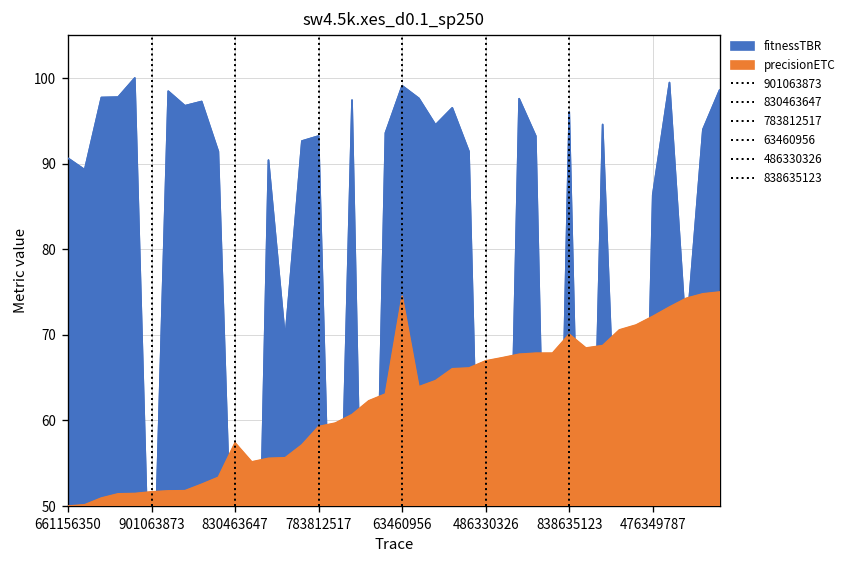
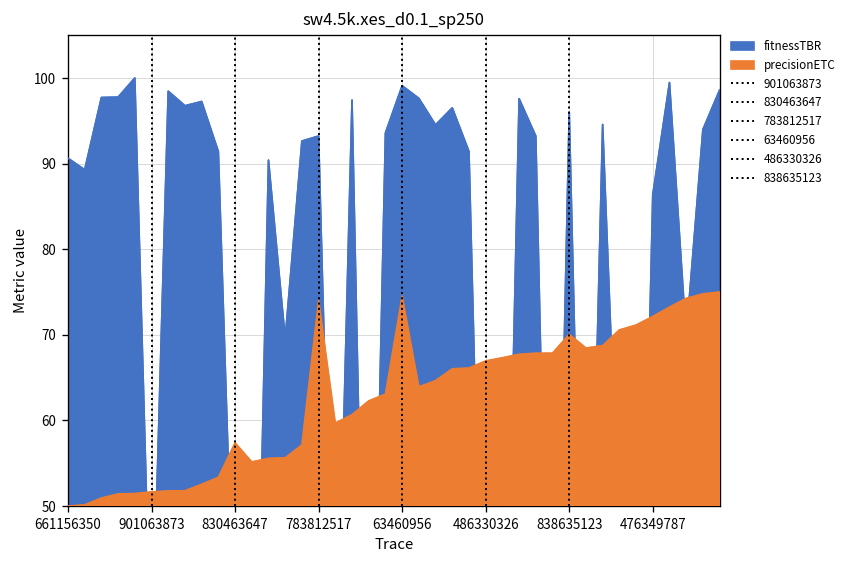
precisionETC, 783812517: 59 -> 74
